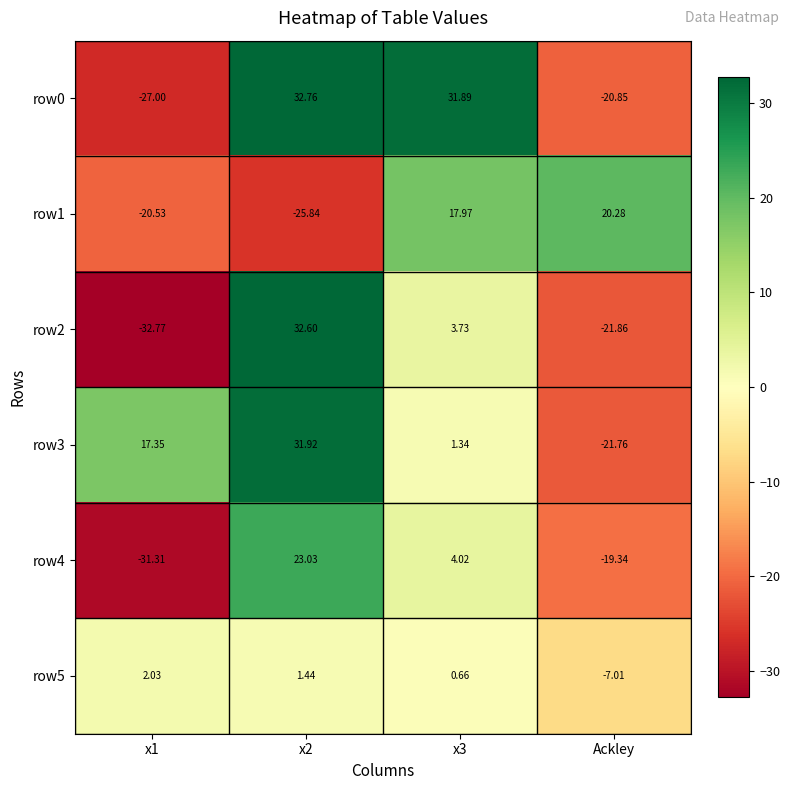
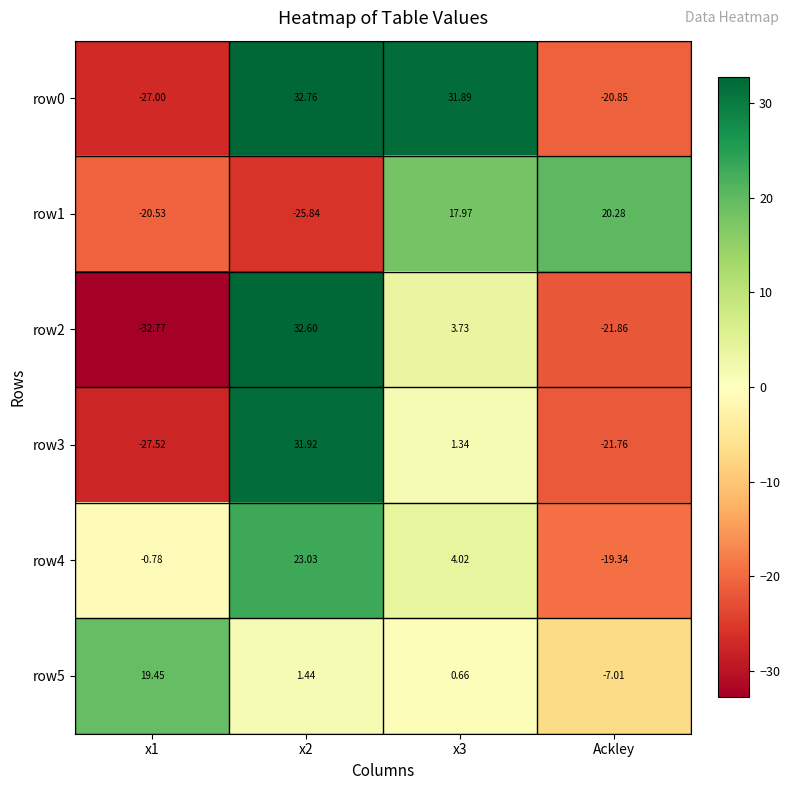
row3, x1: 17.35 -> -27.52
row4, x1: -31.31 -> -0.78
row5, x1: 2.03 -> 19.45
